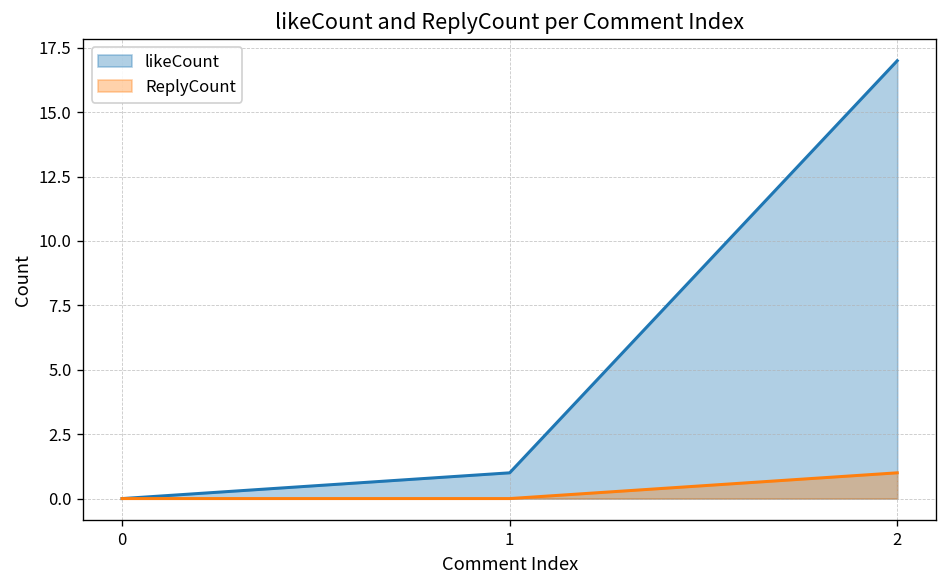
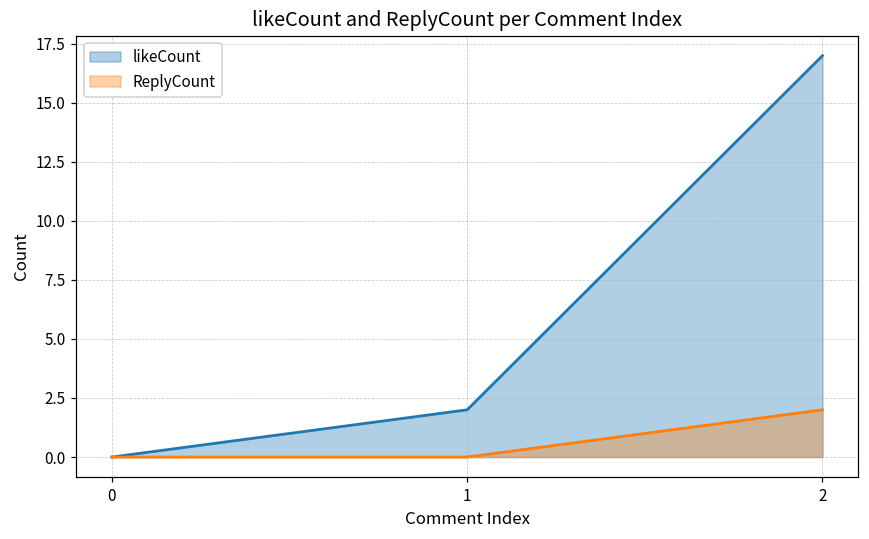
likeCount, 1: 1 -> 2
ReplyCount, 2: 1 -> 2
